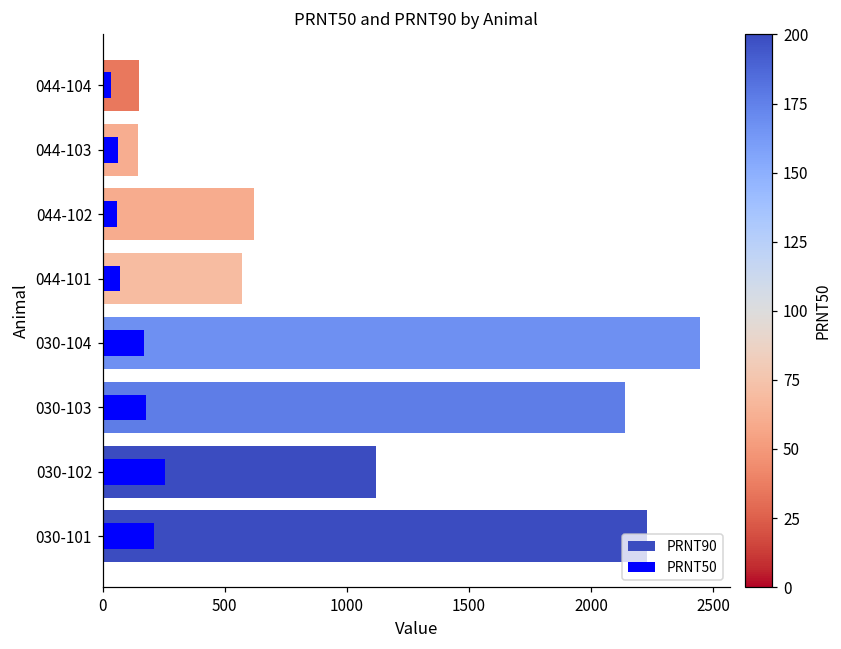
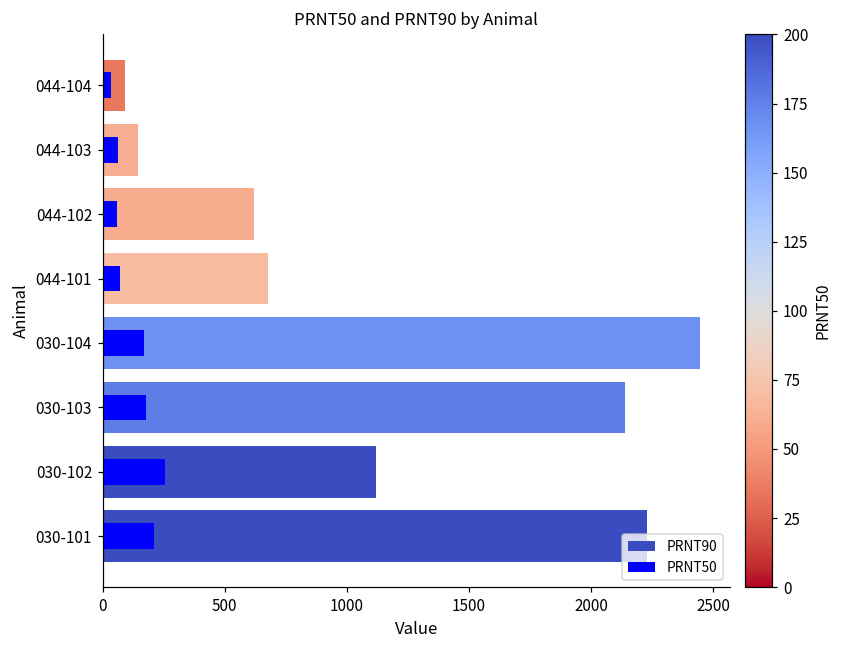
PRNT90, 044-104: 150 -> 90
PRNT90, 044-101: 570 -> 680
